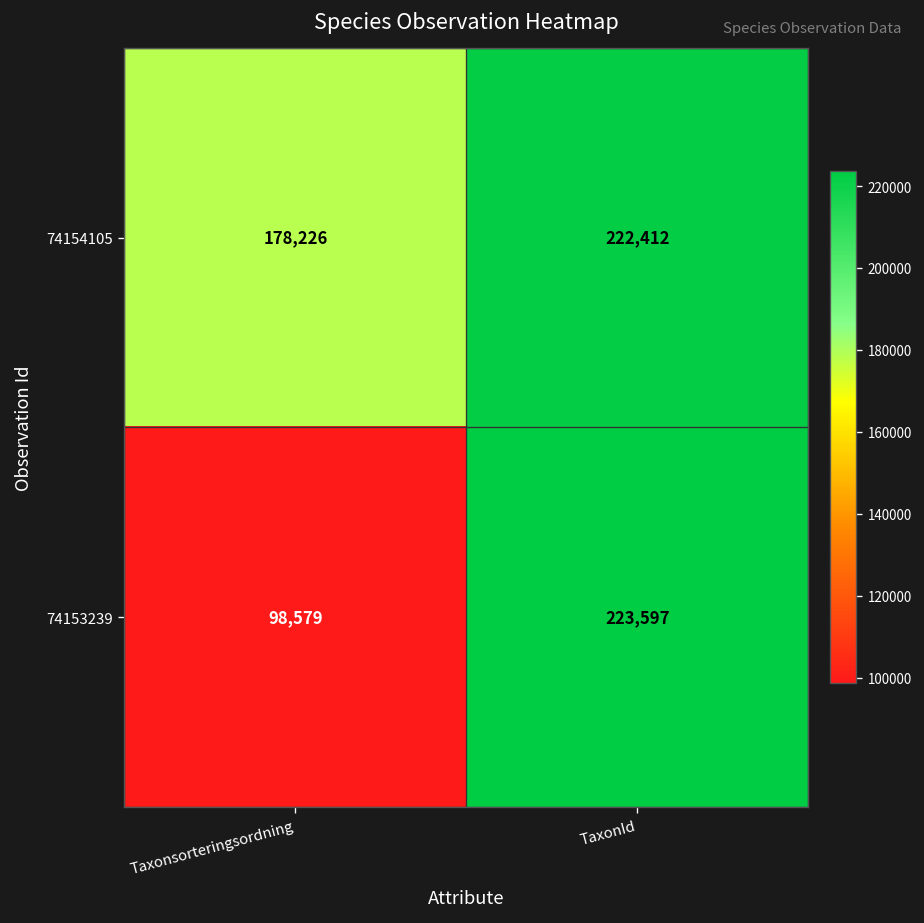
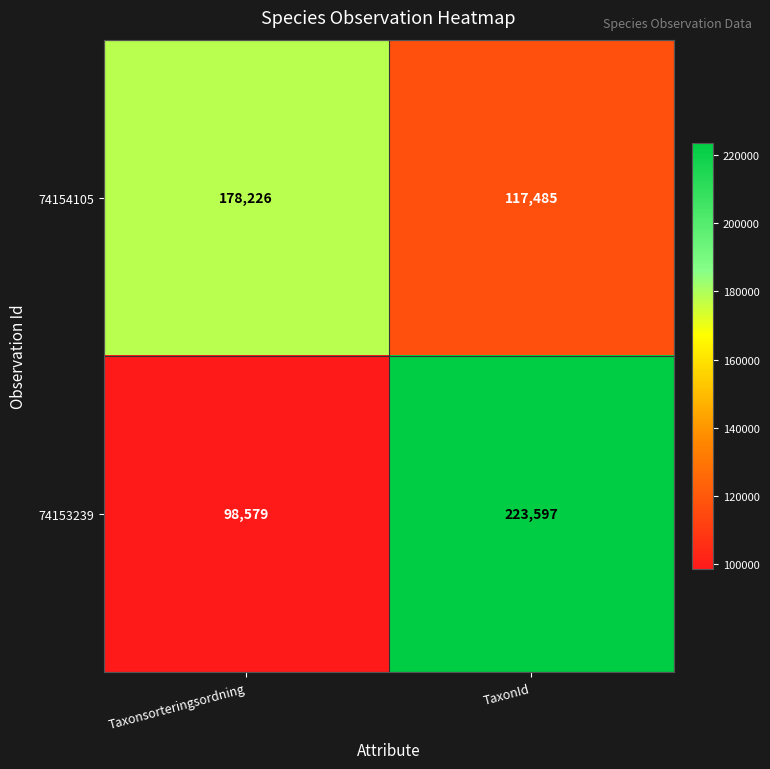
74154105, TaxonId: 222,412 -> 117,485
